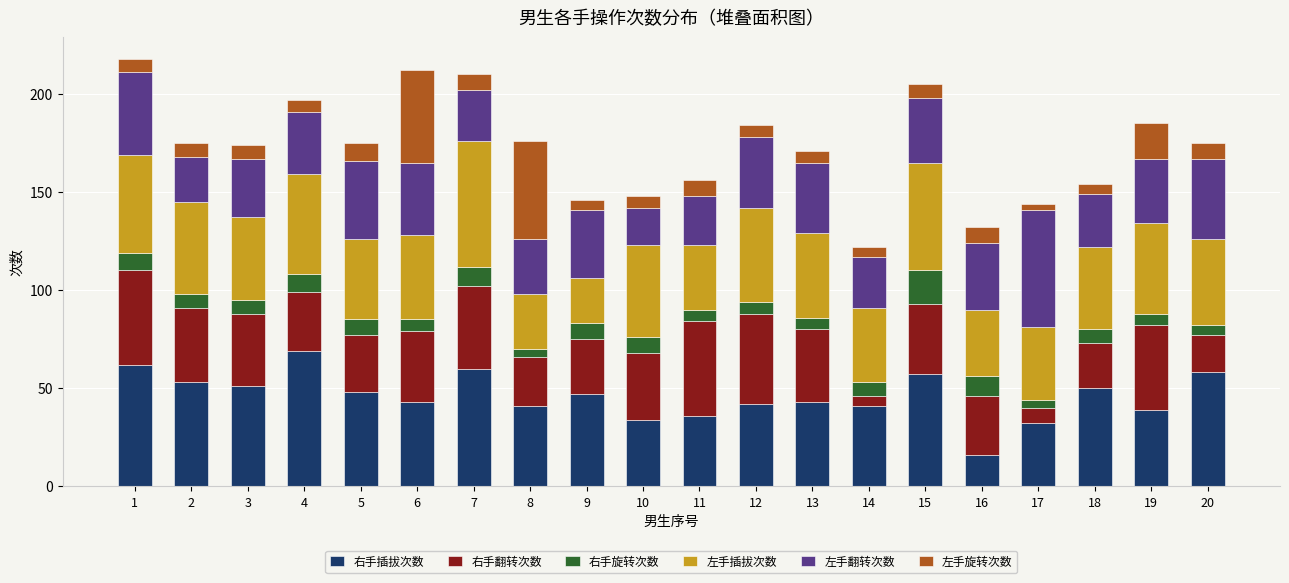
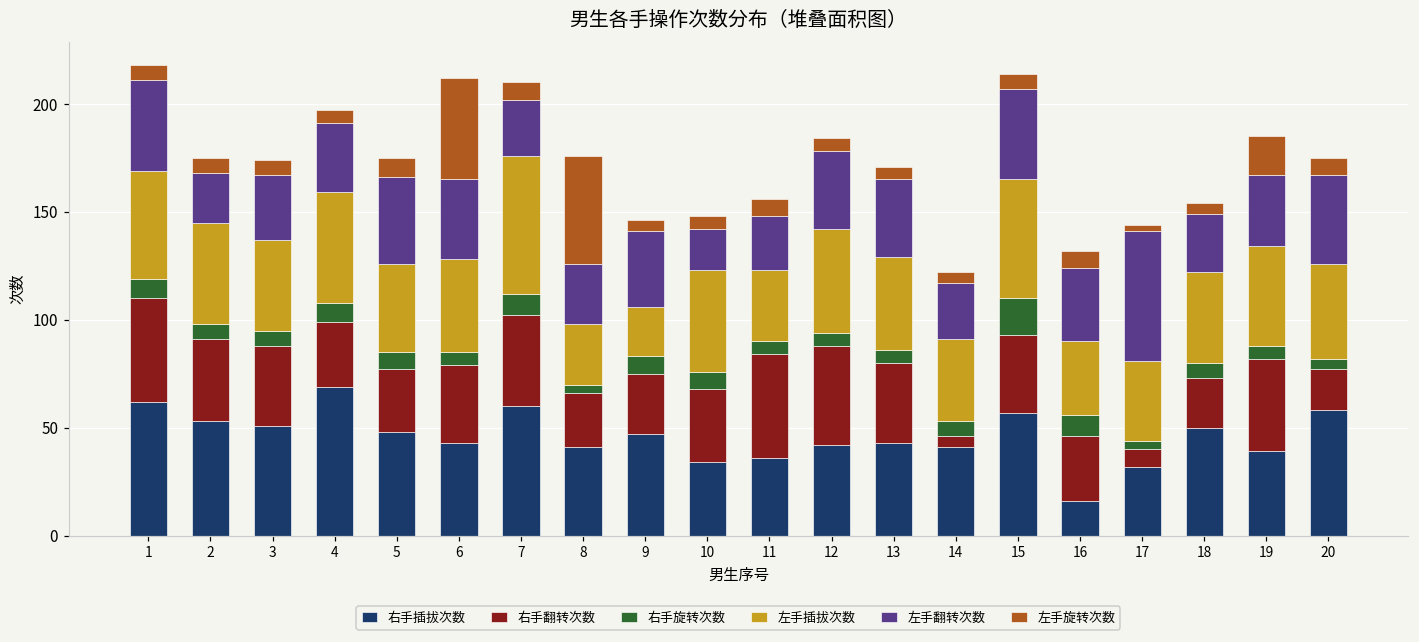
左手翻转次数, 15: 33 -> 42
